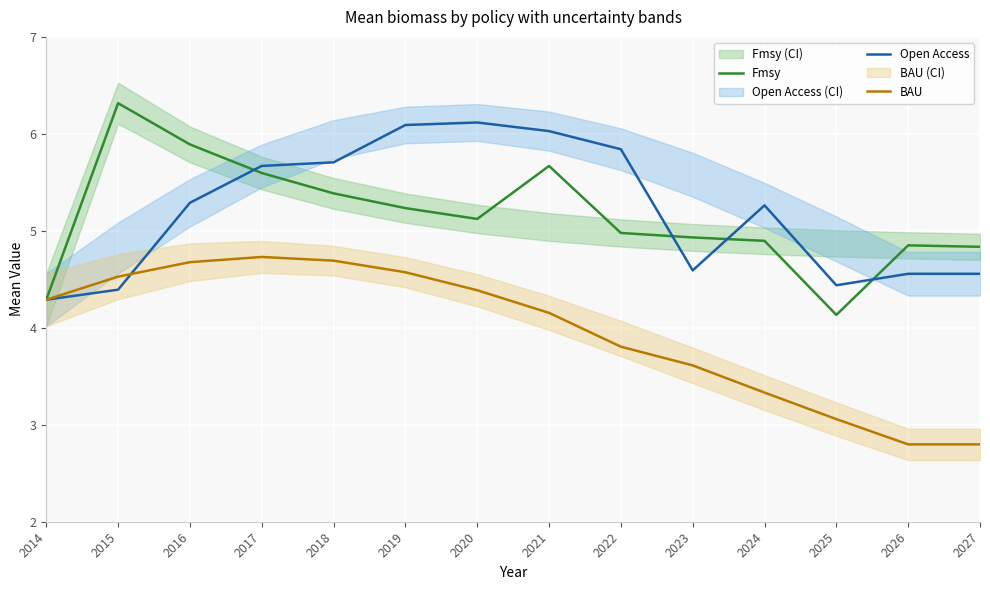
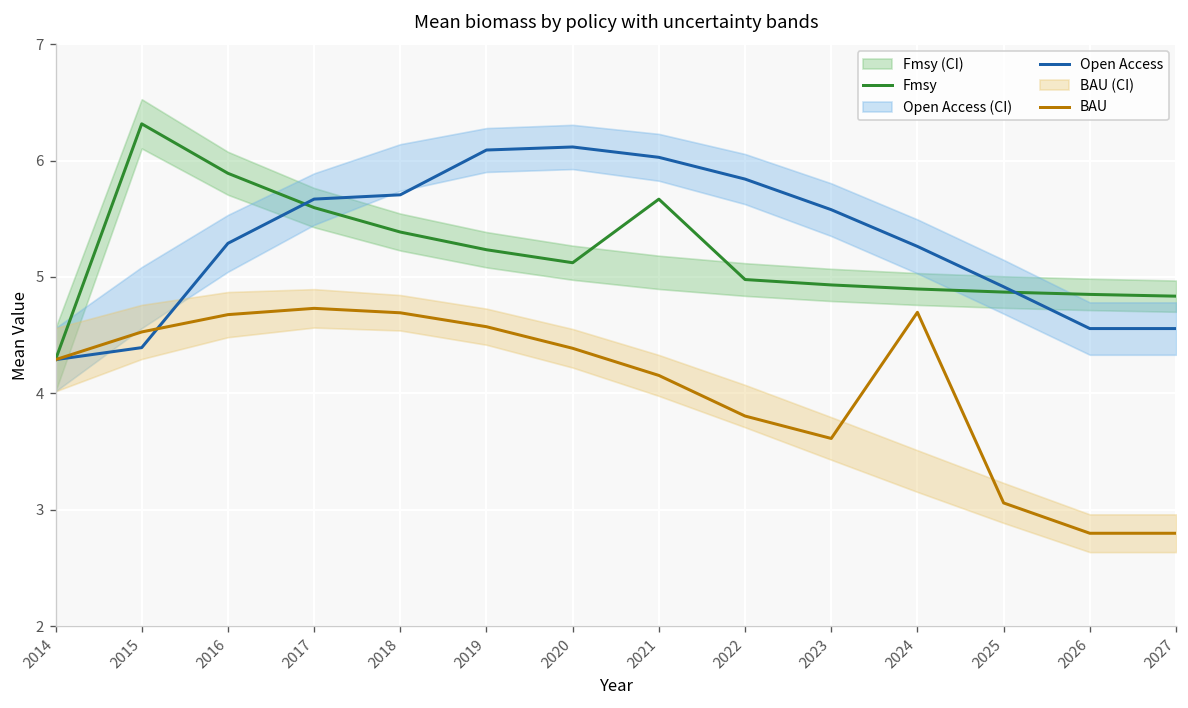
Open Access, 2023: 4.6 -> 5.6
BAU, 2024: 3.3 -> 4.7
Fmsy, 2025: 4.1 -> 4.9
Open Access, 2025: 4.4 -> 4.9
